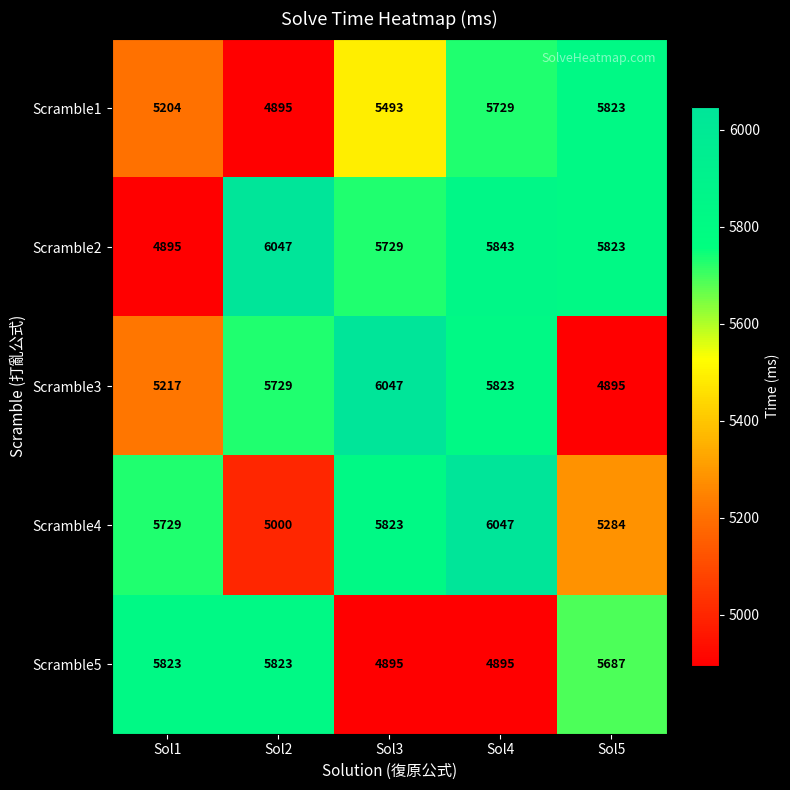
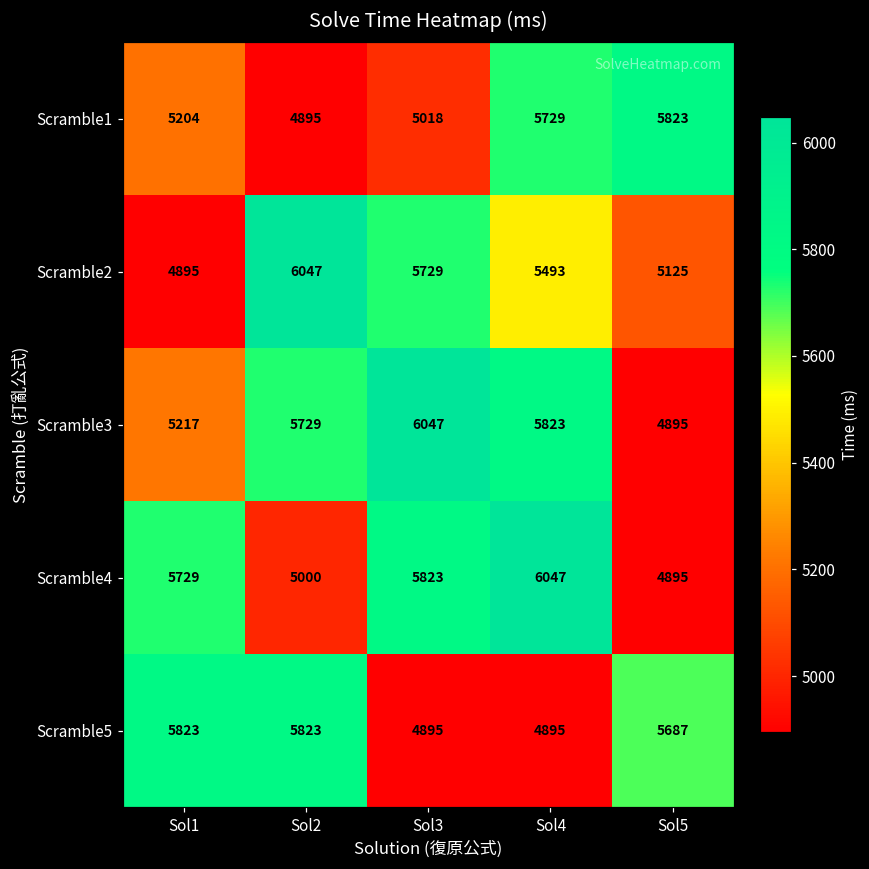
Scramble1, Sol3: 5493 -> 5018
Scramble2, Sol4: 5843 -> 5493
Scramble2, Sol5: 5823 -> 5125
Scramble4, Sol5: 5284 -> 4895
